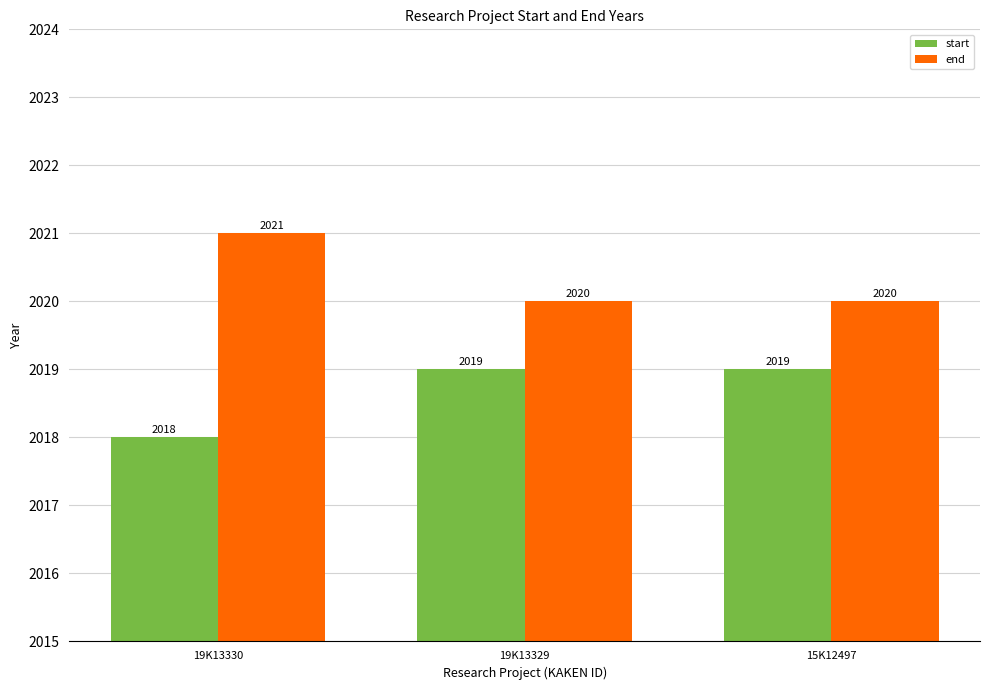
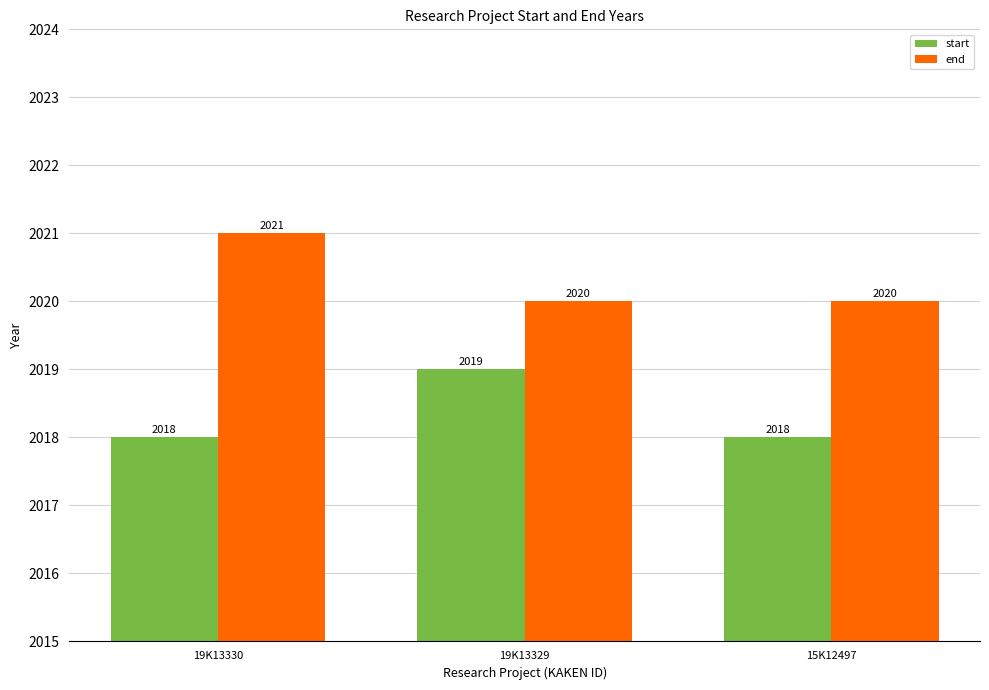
start, 15K12497: 2019 -> 2018
